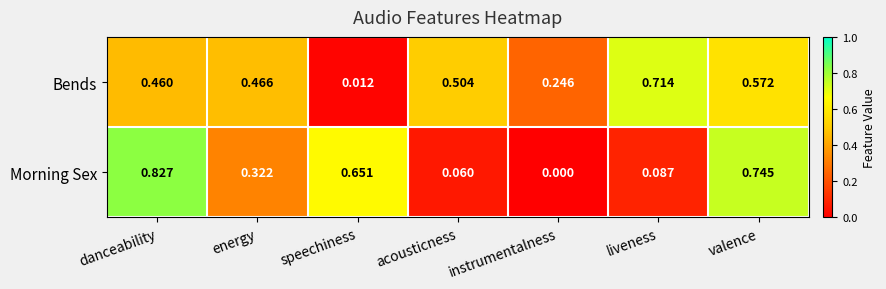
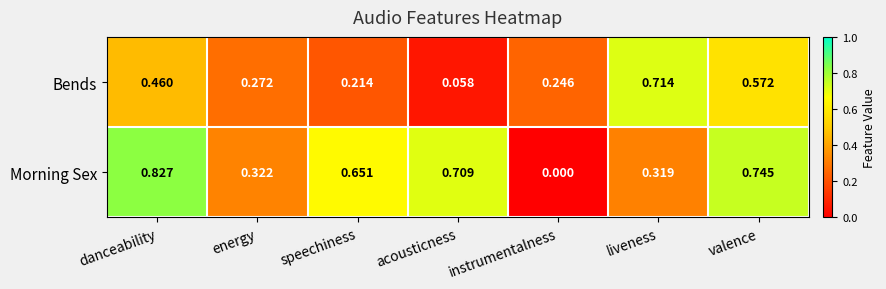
Bends, energy: 0.466 -> 0.272
Bends, speechiness: 0.012 -> 0.214
Bends, acousticness: 0.504 -> 0.058
Morning Sex, acousticness: 0.060 -> 0.709
Morning Sex, liveness: 0.087 -> 0.319
